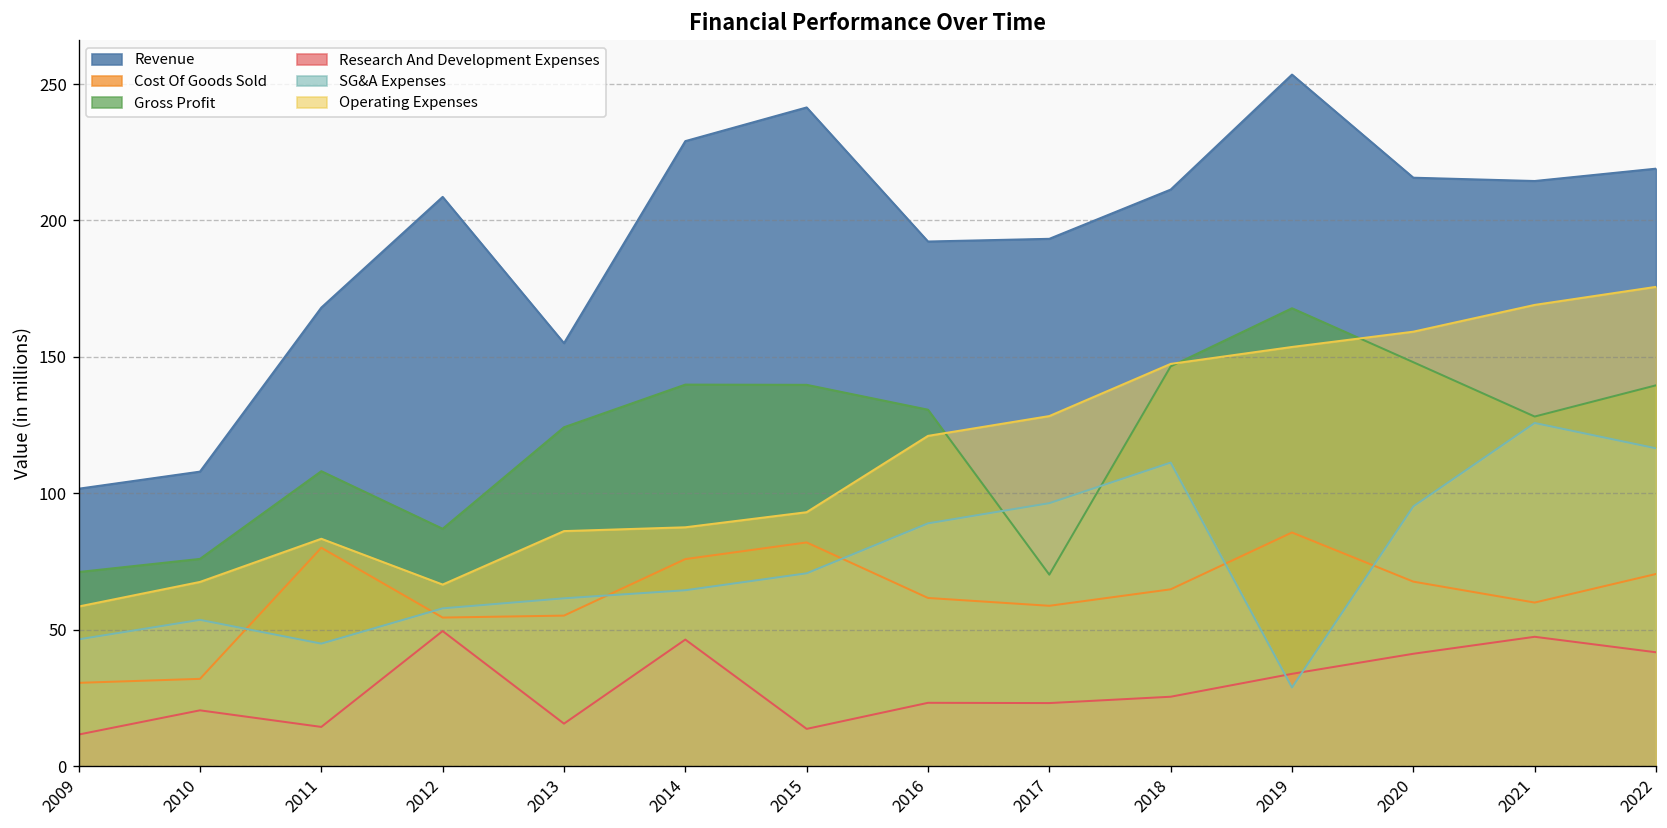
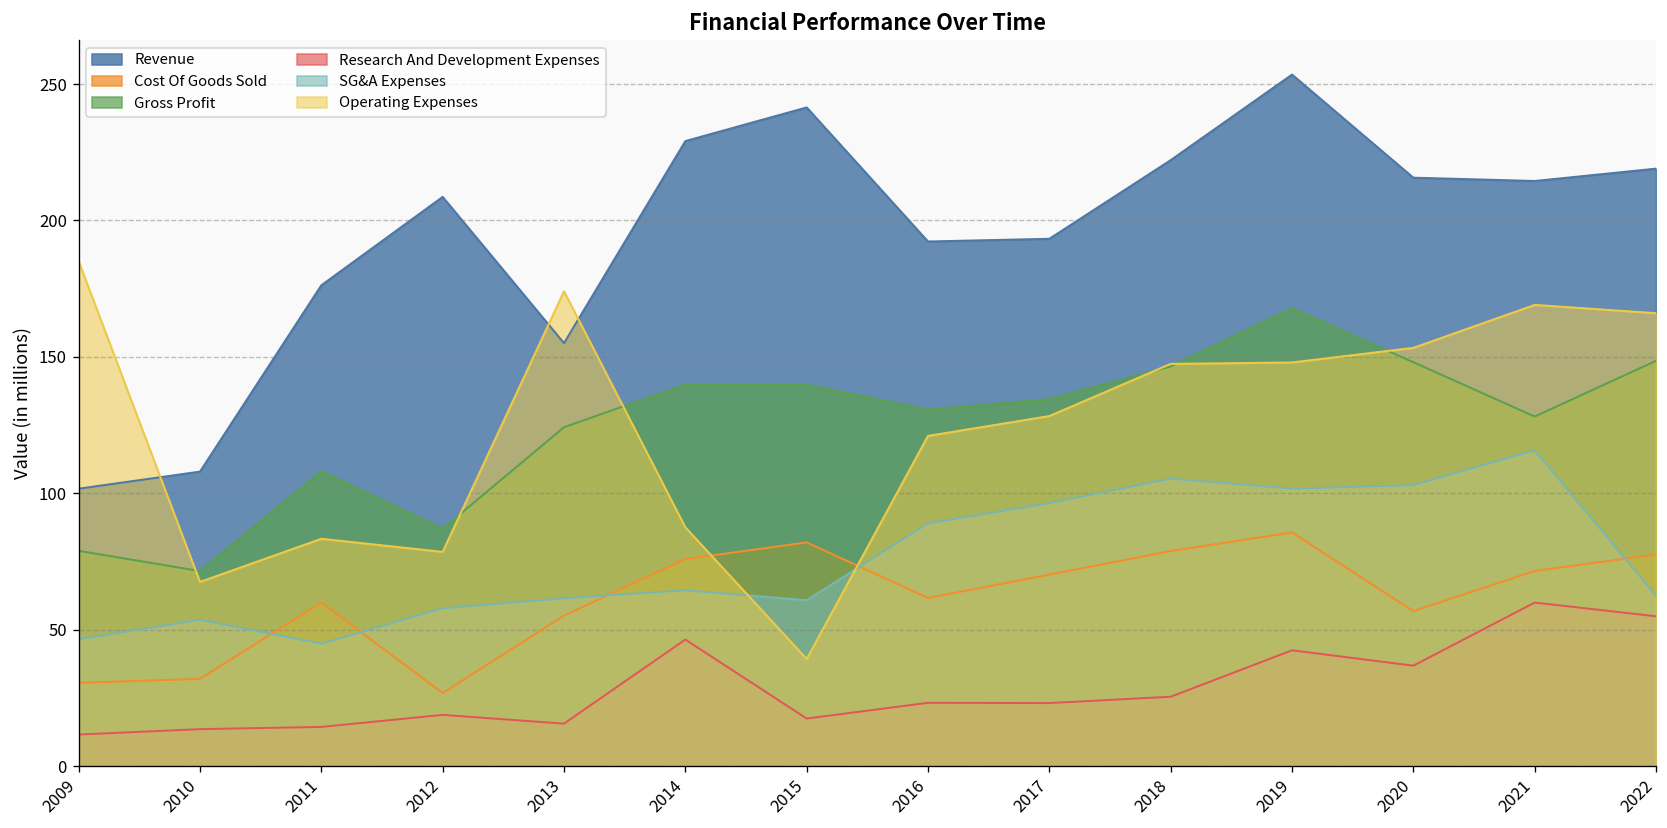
Gross Profit, 2009: 71 -> 79
Operating Expenses, 2009: 59 -> 185
Gross Profit, 2010: 76 -> 72
Research And Development Expenses, 2010: 20 -> 14
Revenue, 2011: 168 -> 176
Cost Of Goods Sold, 2011: 80 -> 60
Cost Of Goods Sold, 2012: 54 -> 27
Research And Development Expenses, 2012: 50 -> 19
Operating Expenses, 2012: 67 -> 79
Operating Expenses, 2013: 86 -> 174
Research And Development Expenses, 2015: 14 -> 17
SG&A Expenses, 2015: 71 -> 61
Operating Expenses, 2015: 93 -> 39
Cost Of Goods Sold, 2017: 59 -> 70
Gross Profit, 2017: 70 -> 135
Revenue, 2018: 211 -> 222
Cost Of Goods Sold, 2018: 65 -> 79
SG&A Expenses, 2018: 111 -> 105
Research And Development Expenses, 2019: 34 -> 42
SG&A Expenses, 2019: 29 -> 102
Operating Expenses, 2019: 154 -> 148
Cost Of Goods Sold, 2020: 68 -> 57
Research And Development Expenses, 2020: 41 -> 37
SG&A Expenses, 2020: 95 -> 103
Operating Expenses, 2020: 159 -> 153
Cost Of Goods Sold, 2021: 60 -> 72
Research And Development Expenses, 2021: 47 -> 60
SG&A Expenses, 2021: 126 -> 116
Cost Of Goods Sold, 2022: 70 -> 78
Gross Profit, 2022: 140 -> 149
Research And Development Expenses, 2022: 42 -> 55
SG&A Expenses, 2022: 117 -> 63
Operating Expenses, 2022: 176 -> 166
